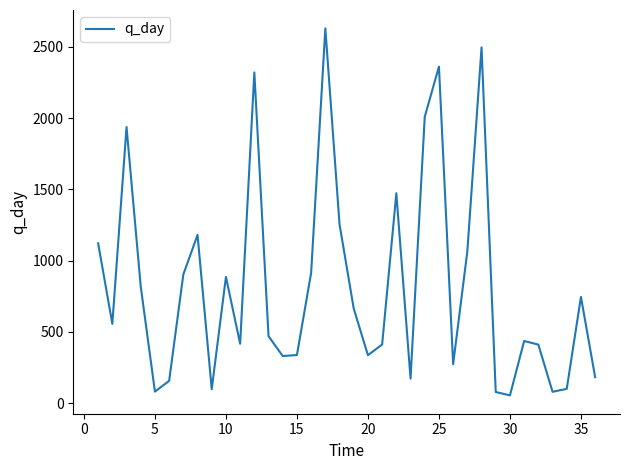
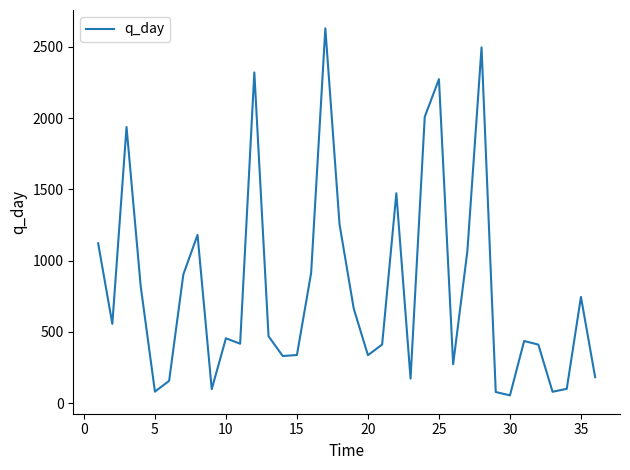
10: 890 -> 460
25: 2360 -> 2270
